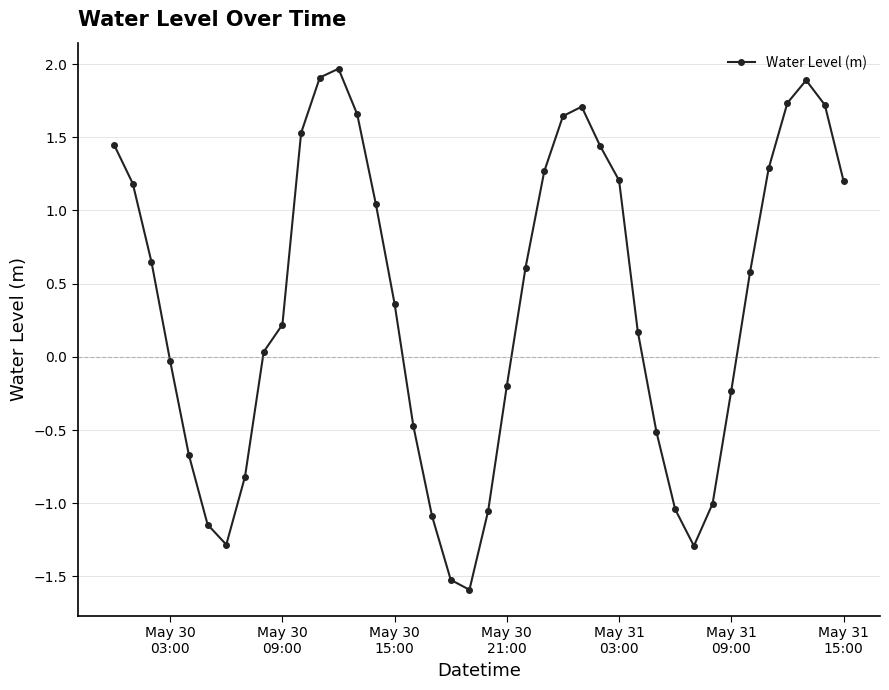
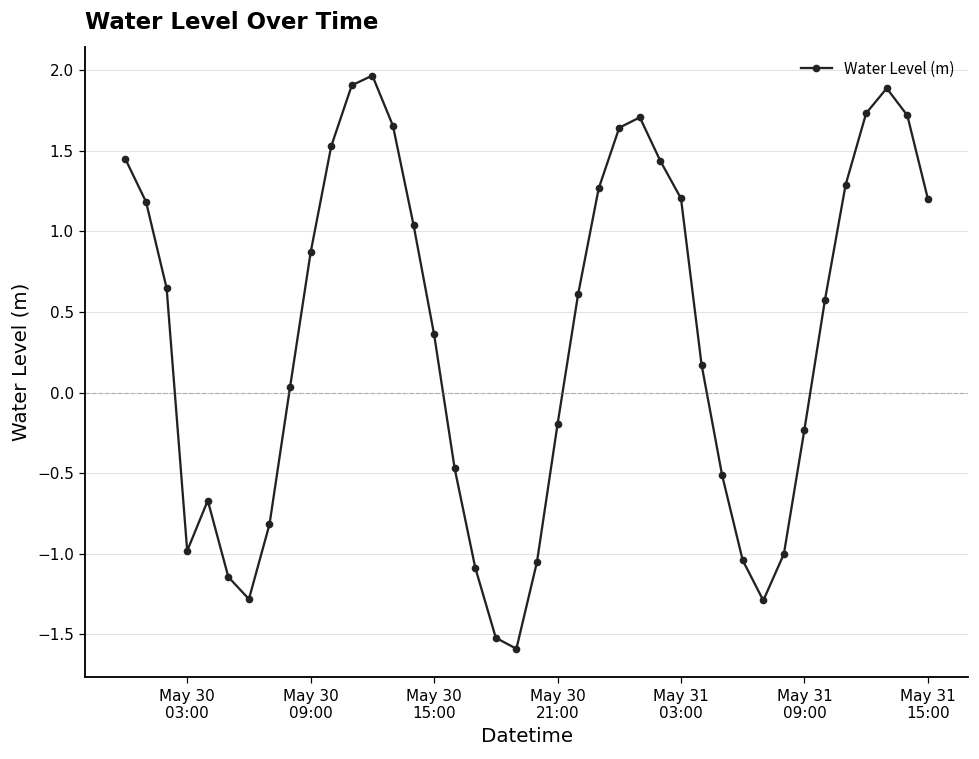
May 30 03:00: -0.03 -> -0.98
May 30 09:00: 0.22 -> 0.87
